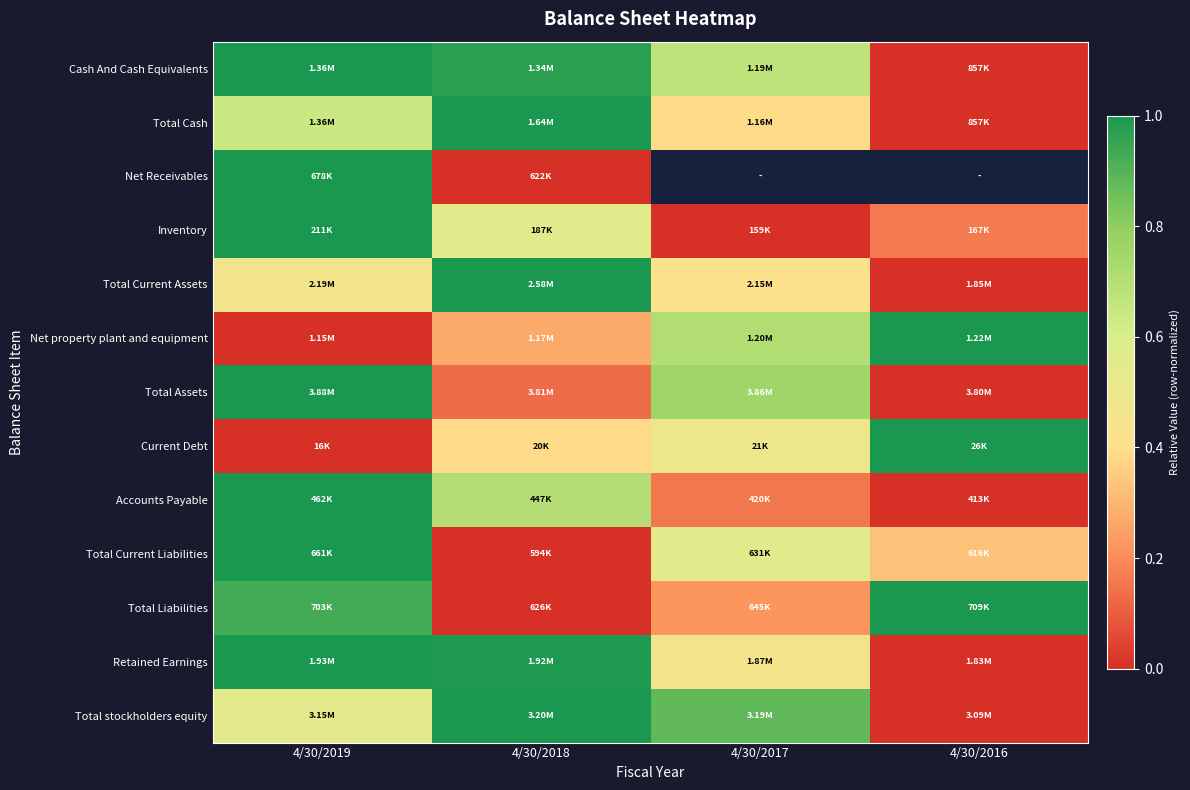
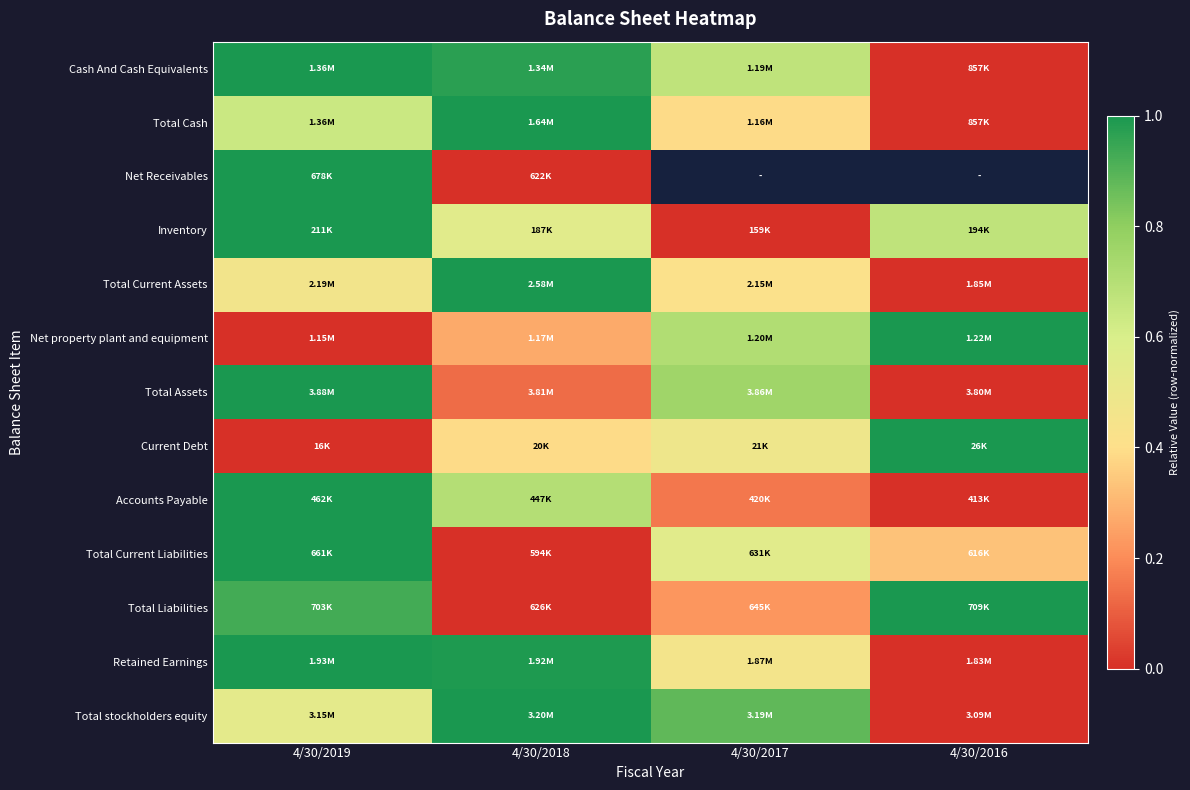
Inventory, 4/30/2016: 167K -> 194K
